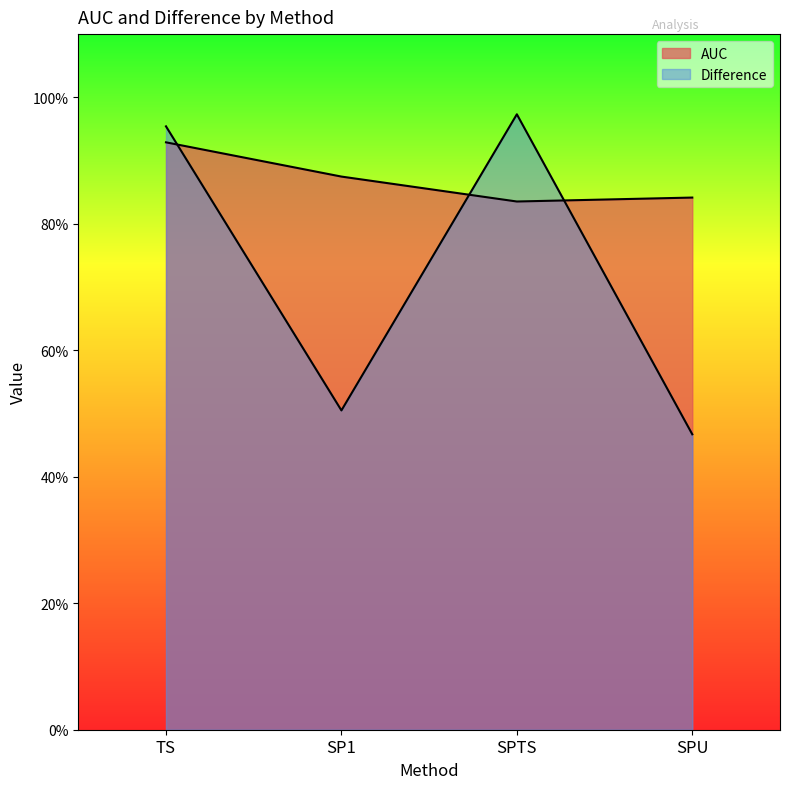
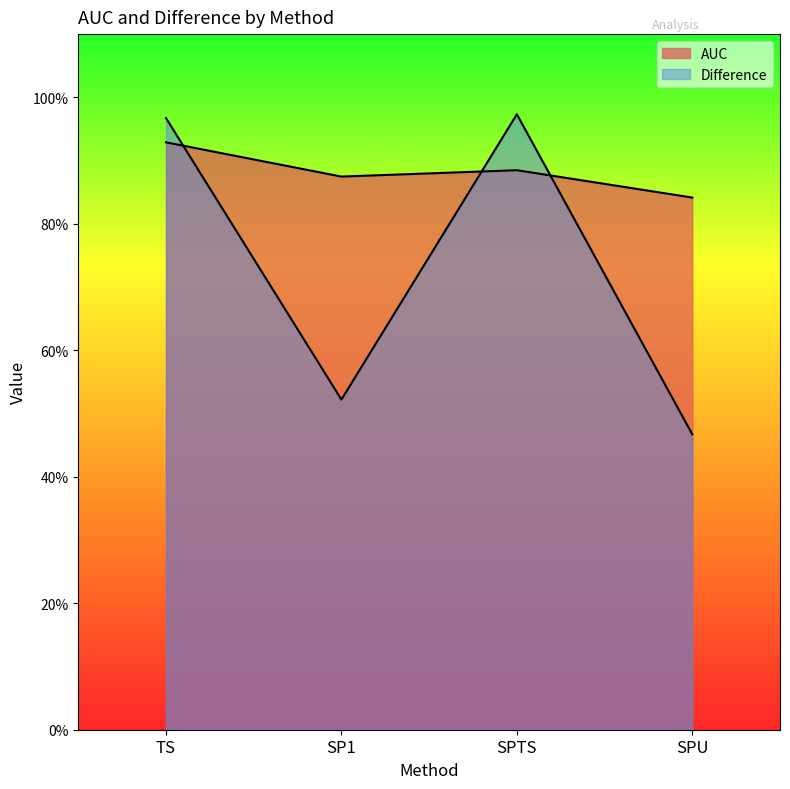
Difference, TS: 95% -> 97%
Difference, SP1: 50% -> 52%
AUC, SPTS: 84% -> 88%
